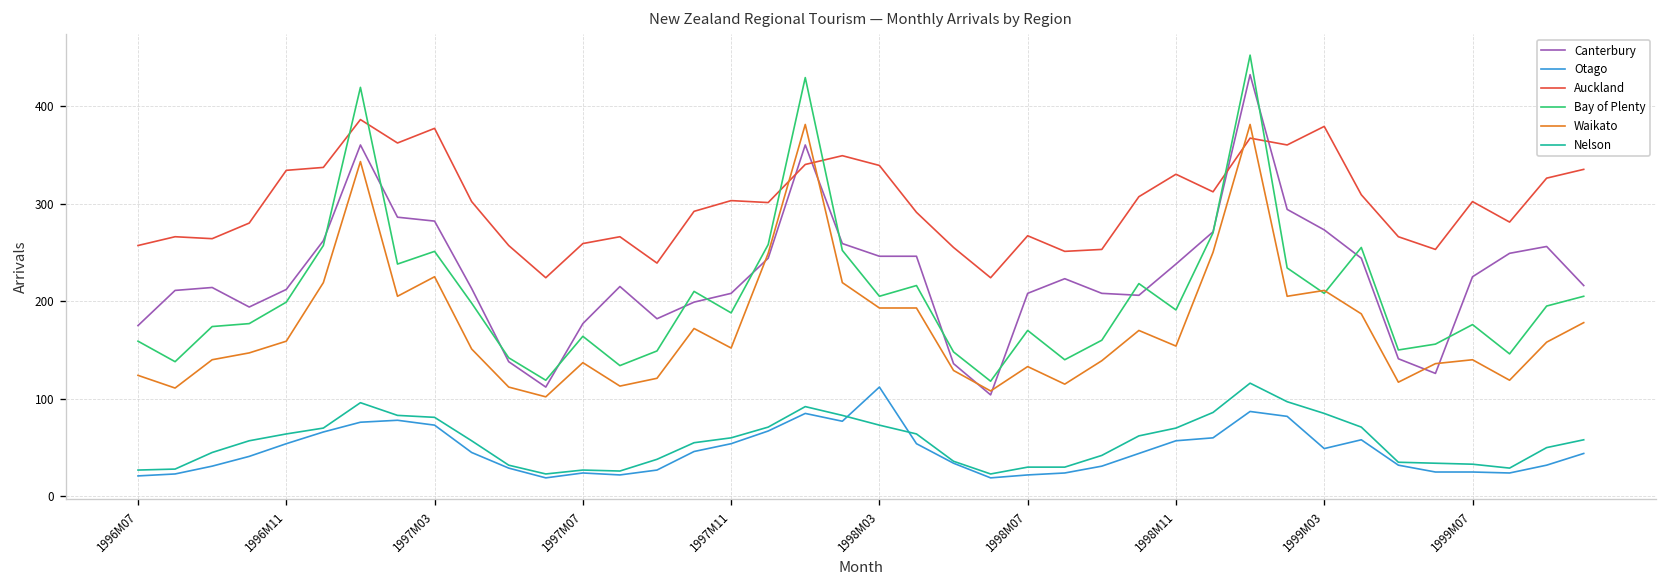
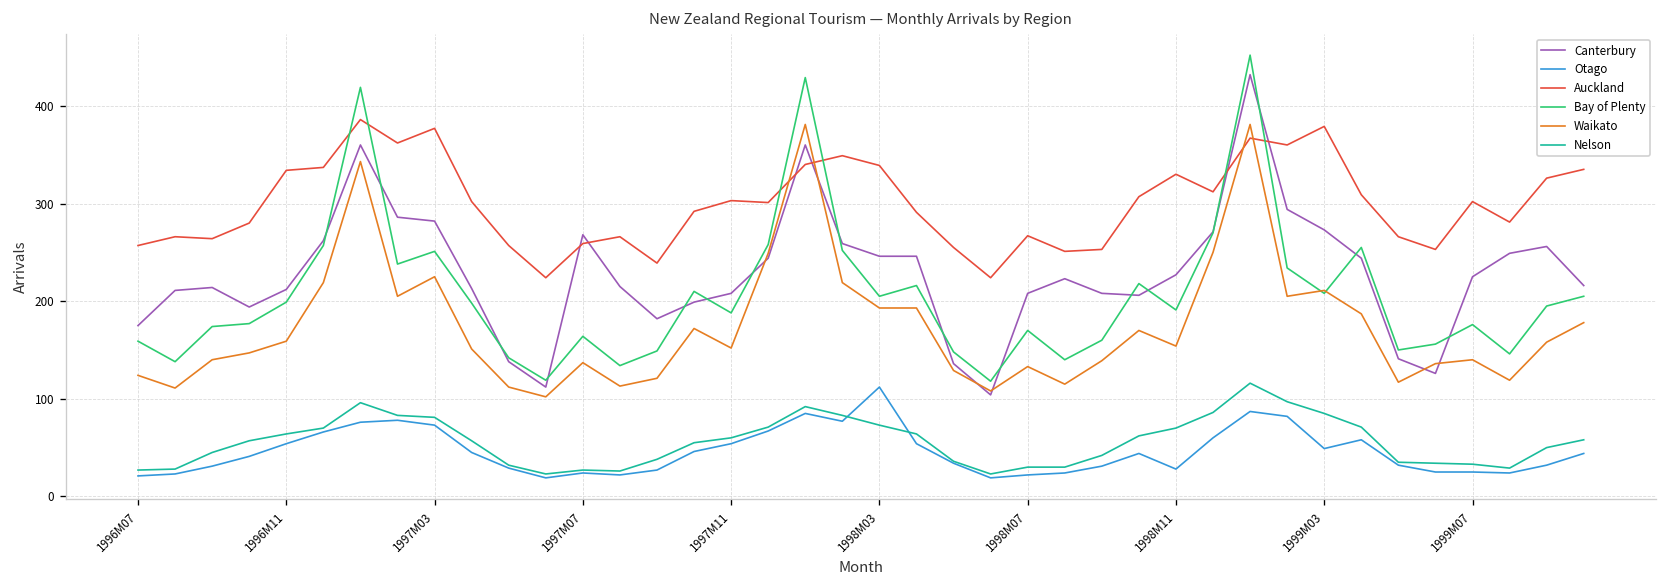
Canterbury, 1997M07: 180 -> 270
Canterbury, 1998M11: 240 -> 230
Otago, 1998M11: 60 -> 30
